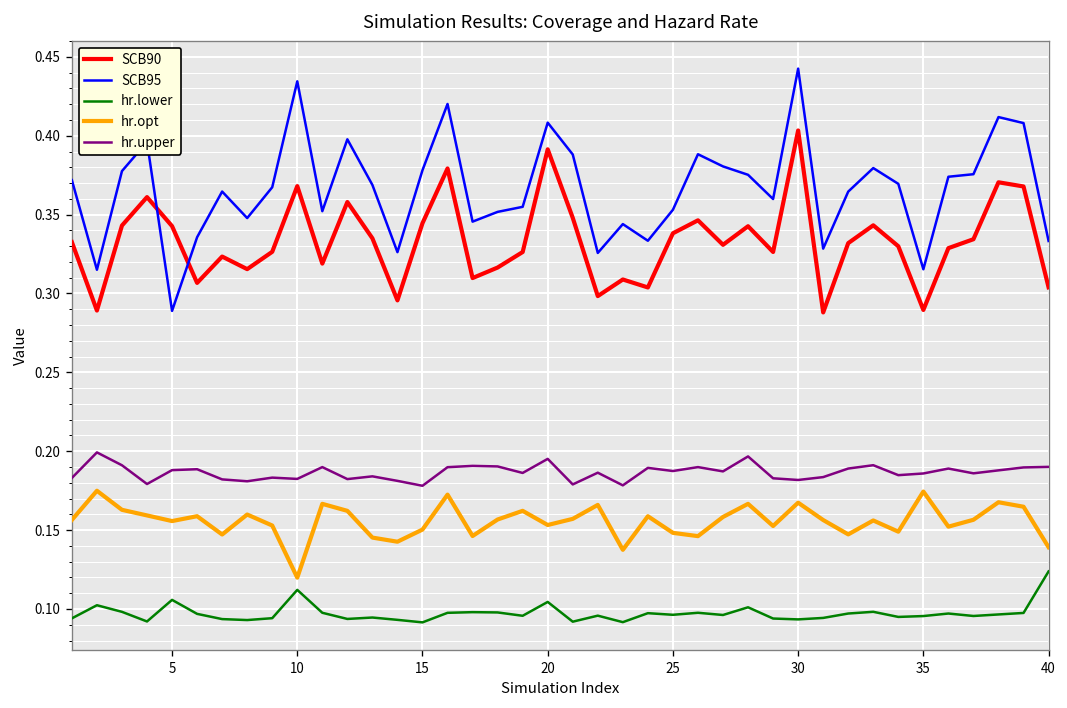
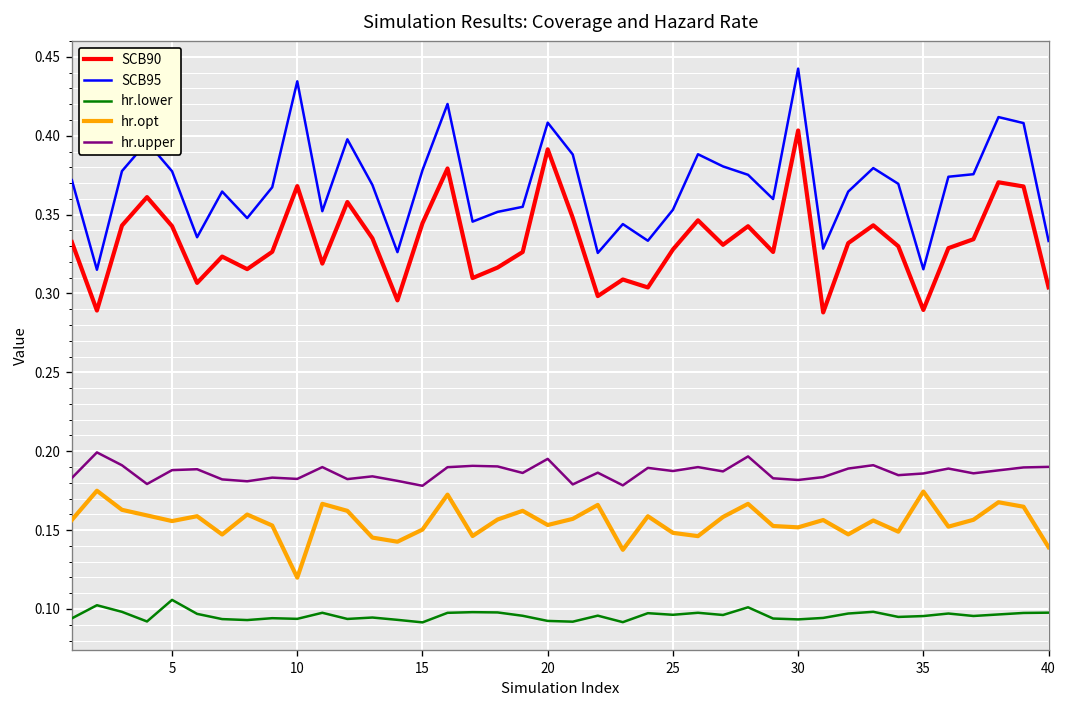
SCB95, 5: 0.289 -> 0.377
hr.lower, 10: 0.112 -> 0.094
hr.lower, 20: 0.104 -> 0.092
SCB90, 25: 0.338 -> 0.328
hr.opt, 30: 0.167 -> 0.152
hr.lower, 40: 0.124 -> 0.098
